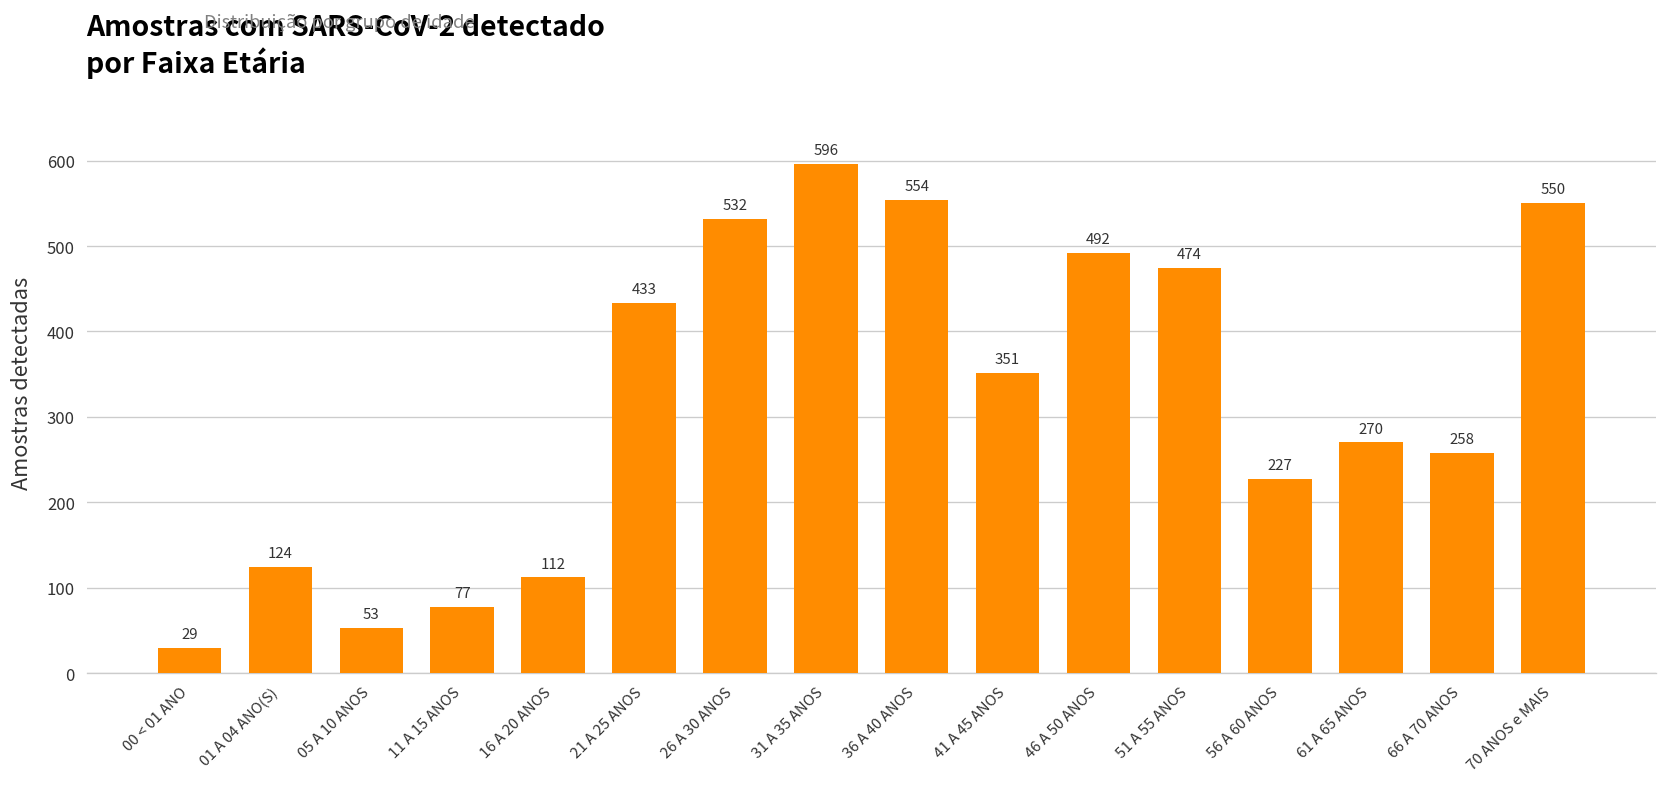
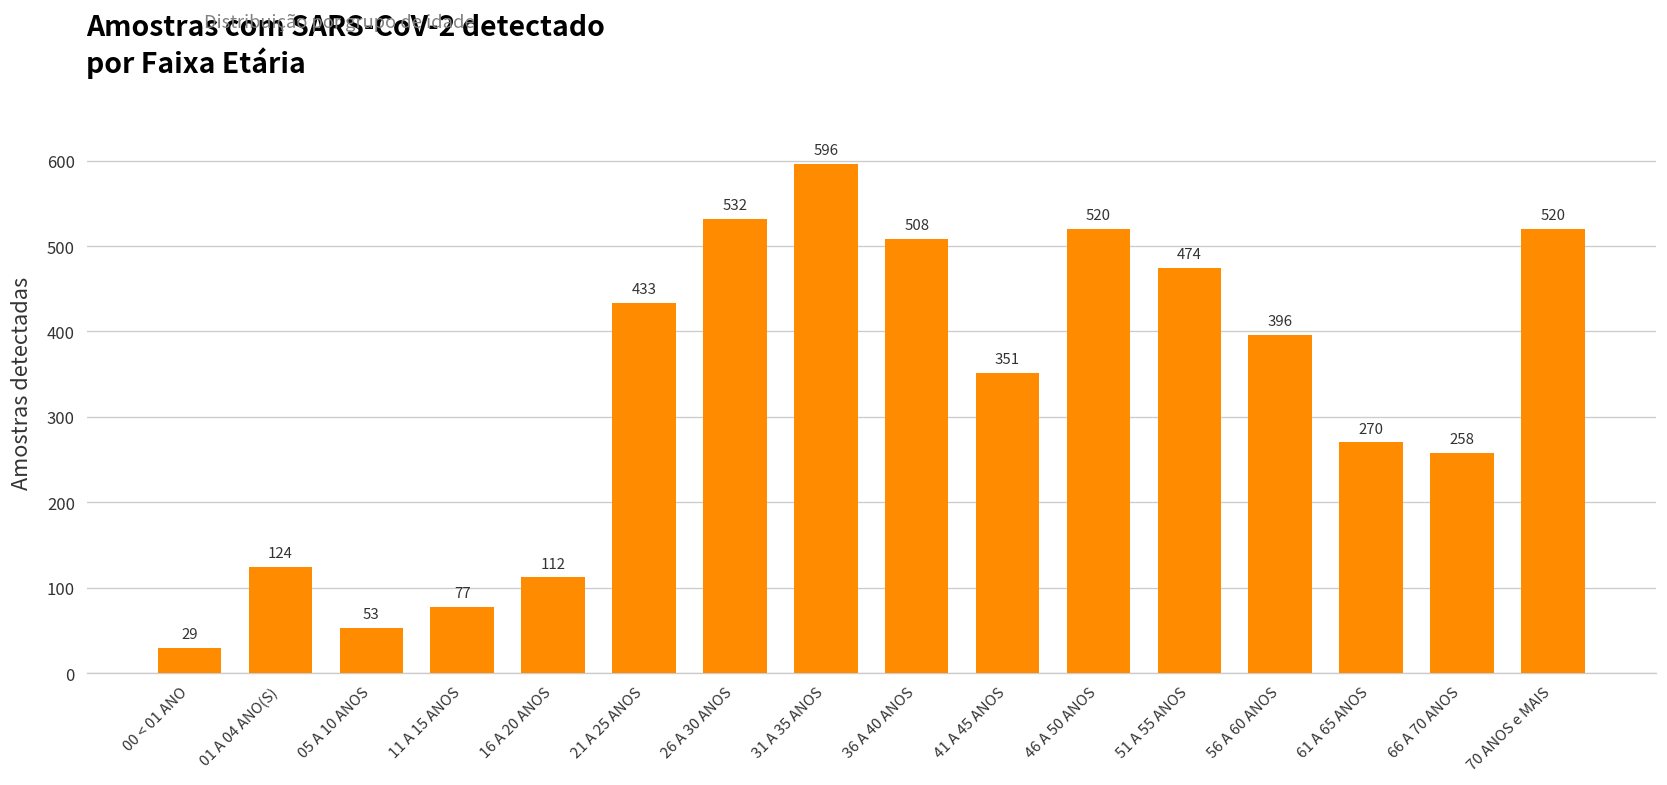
36 A 40 ANOS: 554 -> 508
46 A 50 ANOS: 492 -> 520
56 A 60 ANOS: 227 -> 396
70 ANOS e MAIS: 550 -> 520
